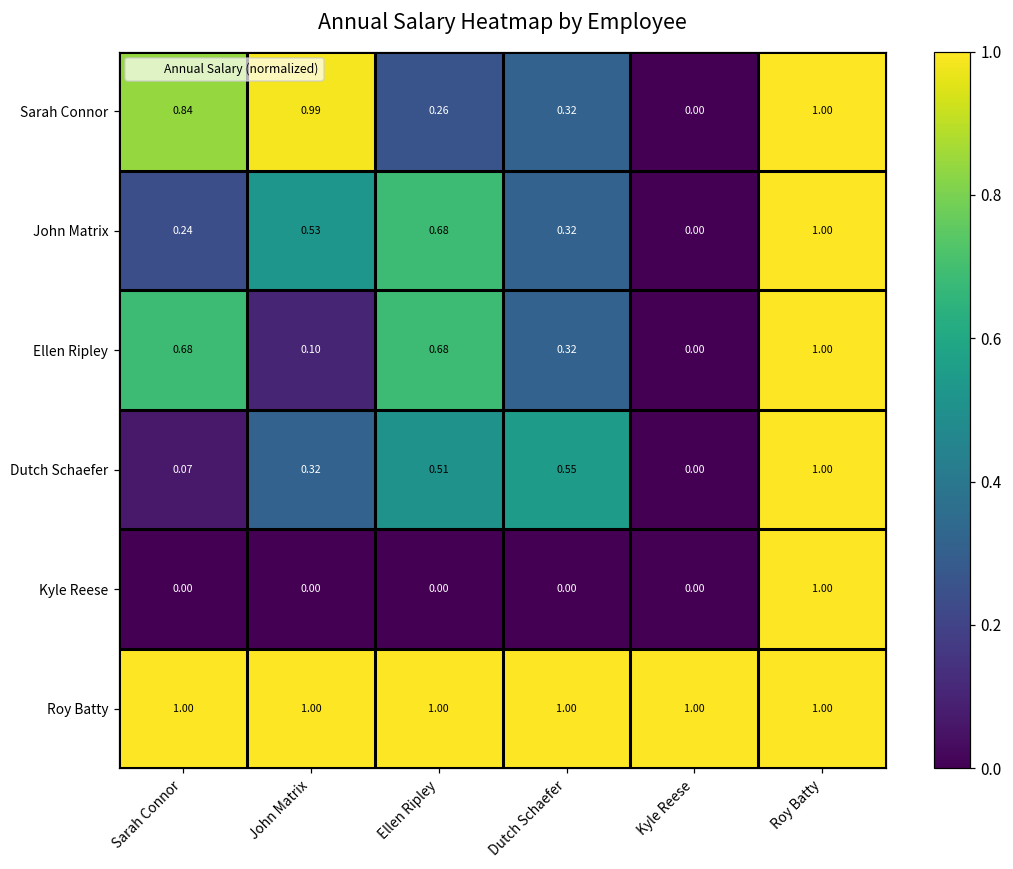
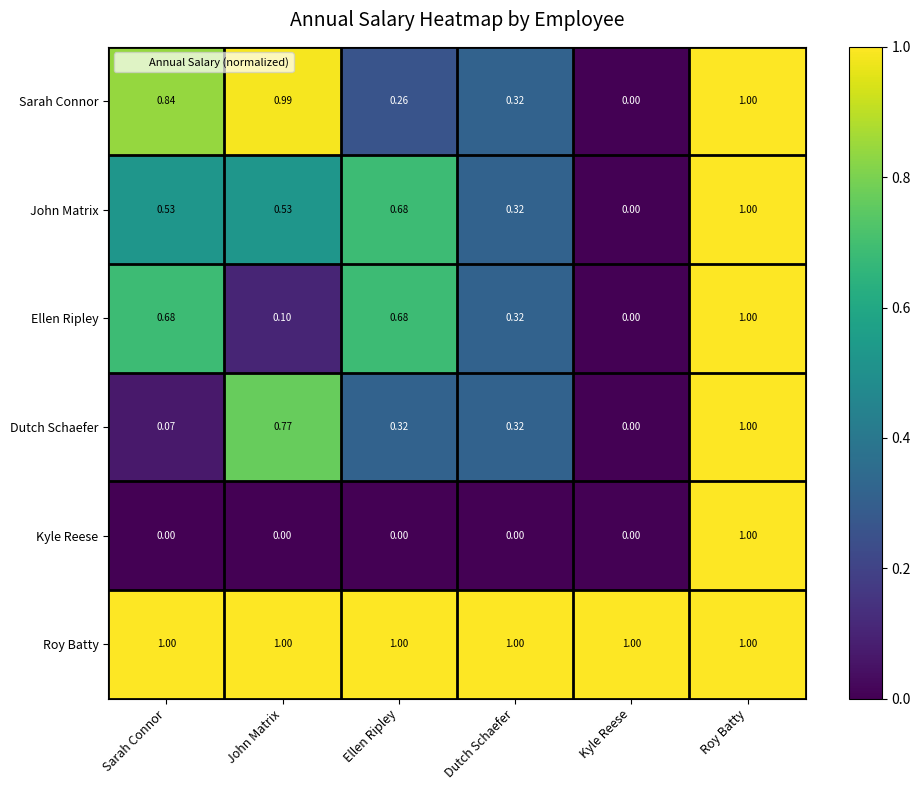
John Matrix, Sarah Connor: 0.24 -> 0.53
Dutch Schaefer, John Matrix: 0.32 -> 0.77
Dutch Schaefer, Ellen Ripley: 0.51 -> 0.32
Dutch Schaefer, Dutch Schaefer: 0.55 -> 0.32
